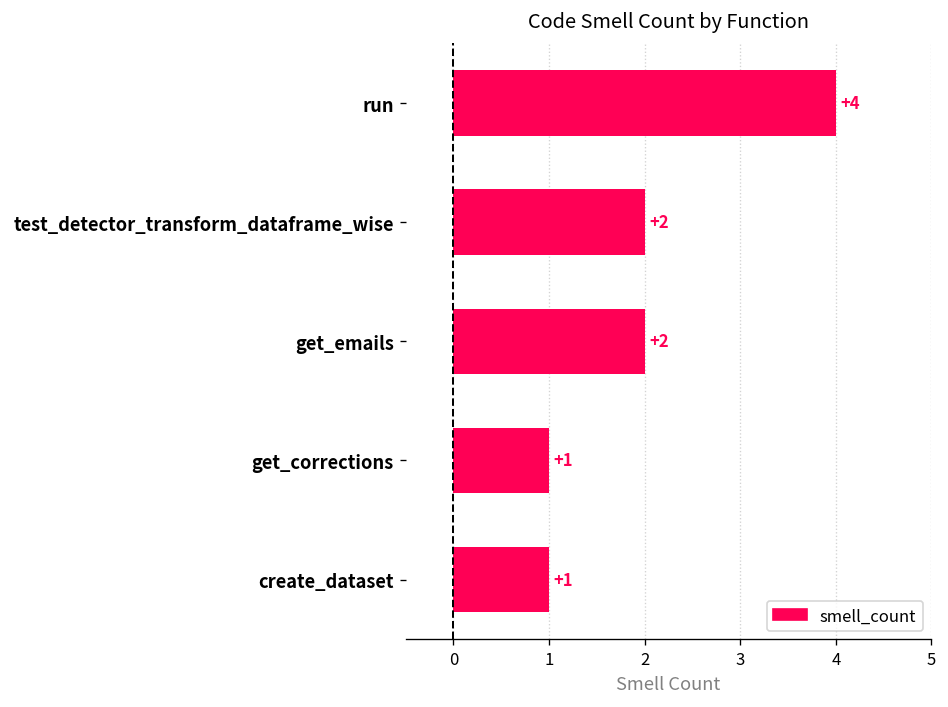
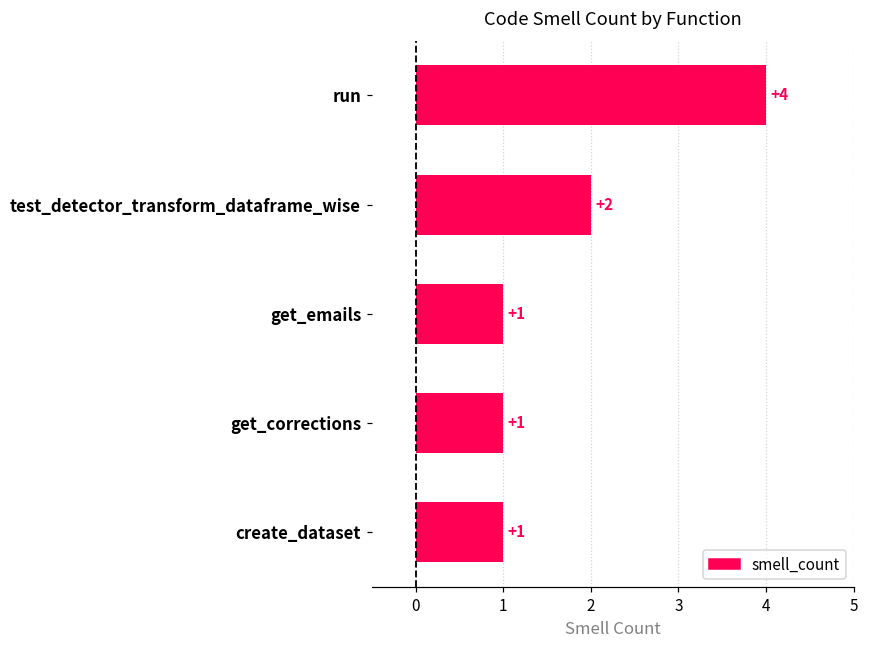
get_emails: +2 -> +1
